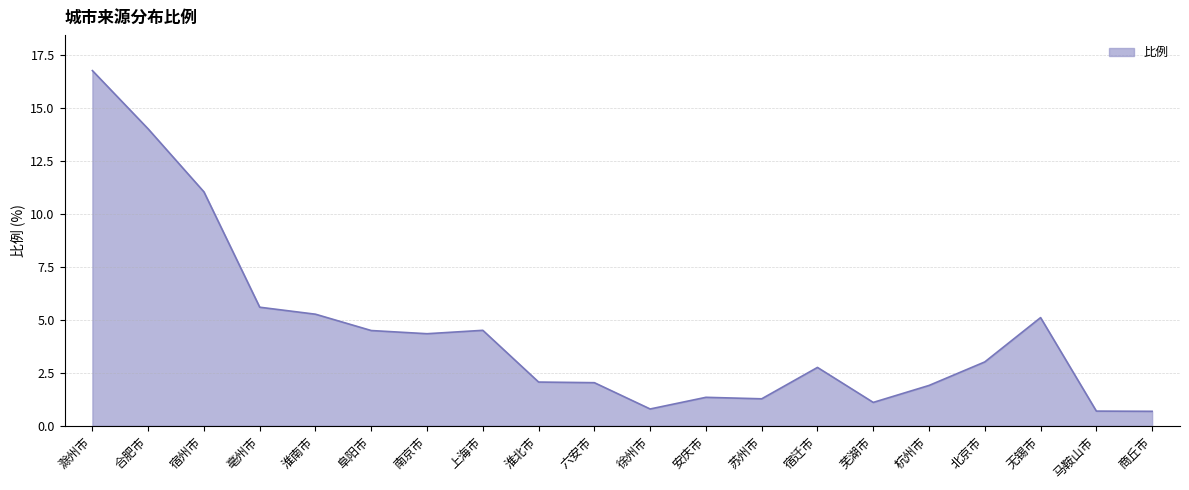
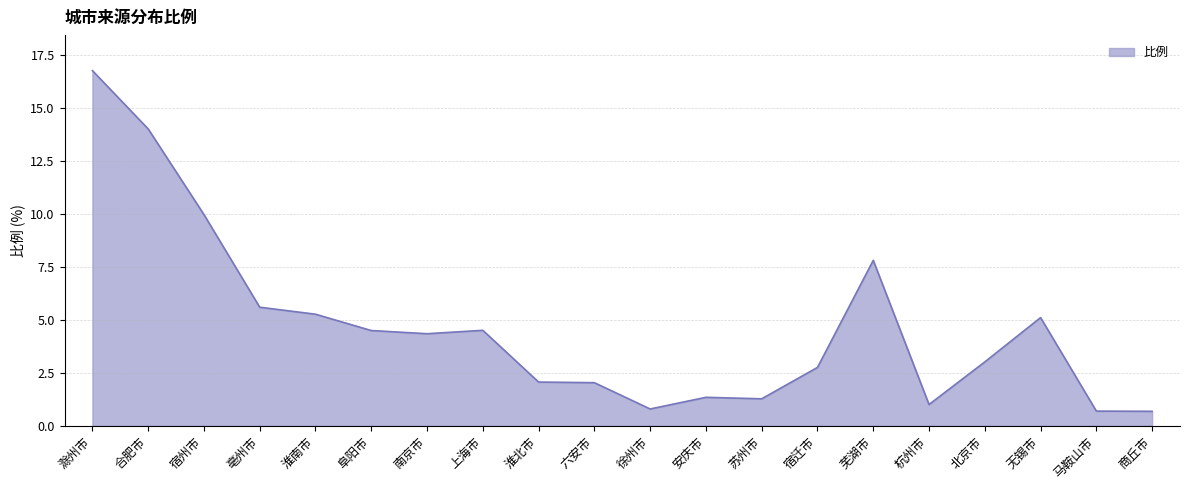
宿州市: 11.0 -> 10.0
芜湖市: 1.1 -> 7.8
杭州市: 1.9 -> 1.0
